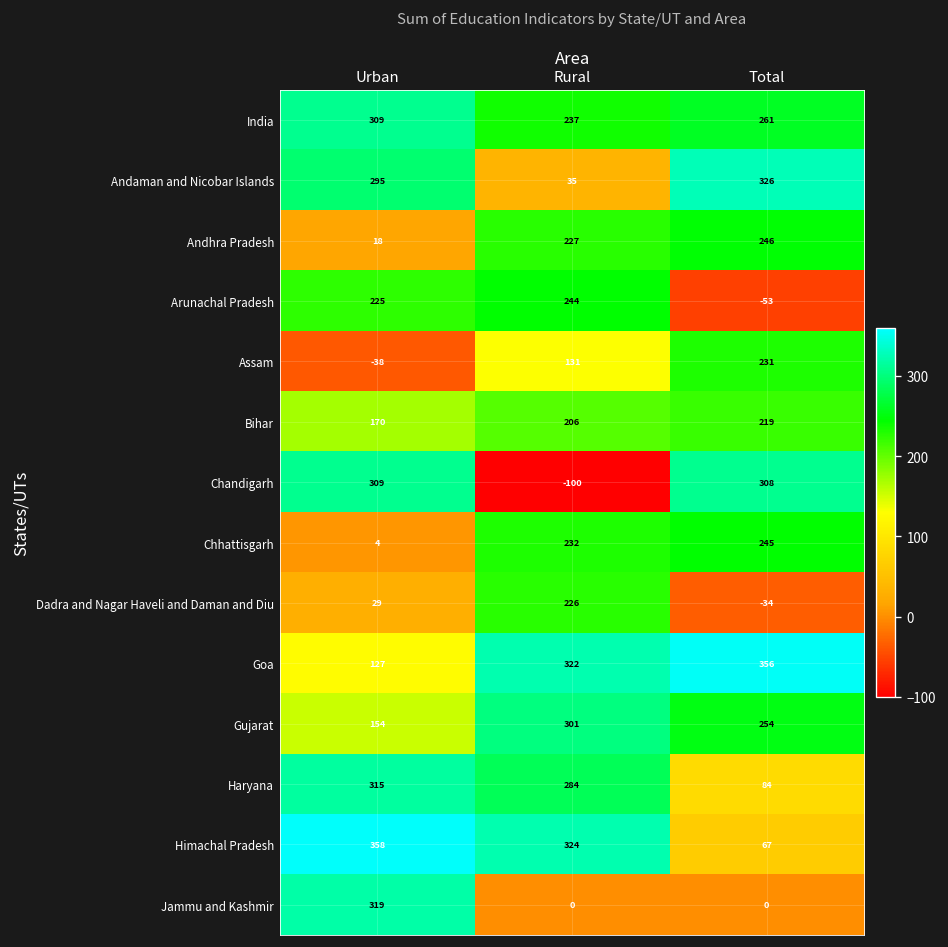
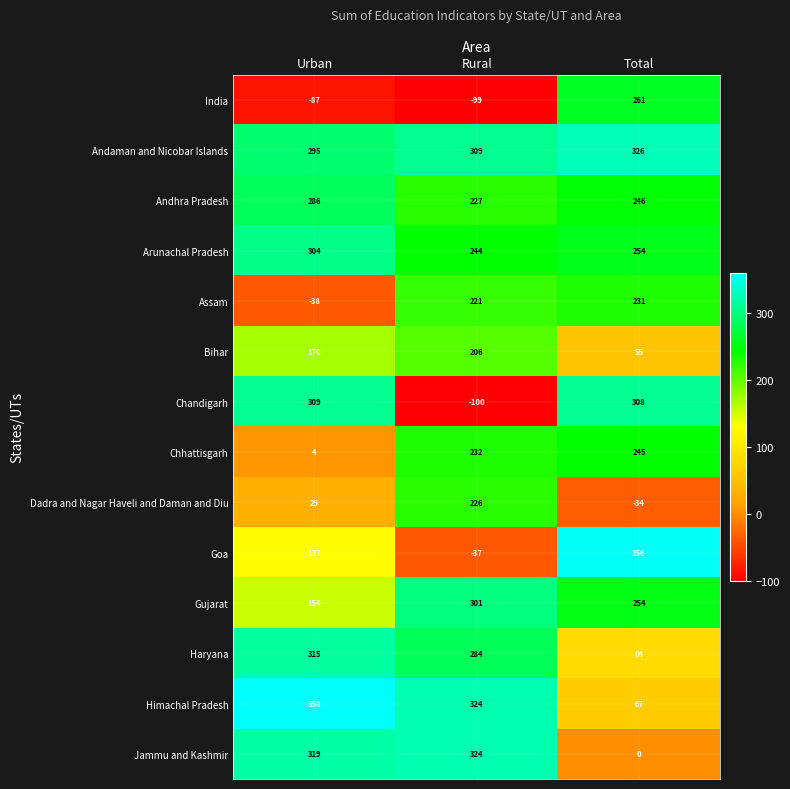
India, Urban: 309 -> -87
India, Rural: 237 -> -99
Andaman and Nicobar Islands, Rural: 35 -> 309
Andhra Pradesh, Urban: 18 -> 286
Arunachal Pradesh, Urban: 225 -> 304
Arunachal Pradesh, Total: -53 -> 254
Assam, Rural: 131 -> 221
Bihar, Total: 219 -> 55
Goa, Rural: 322 -> -37
Jammu and Kashmir, Rural: 0 -> 324
